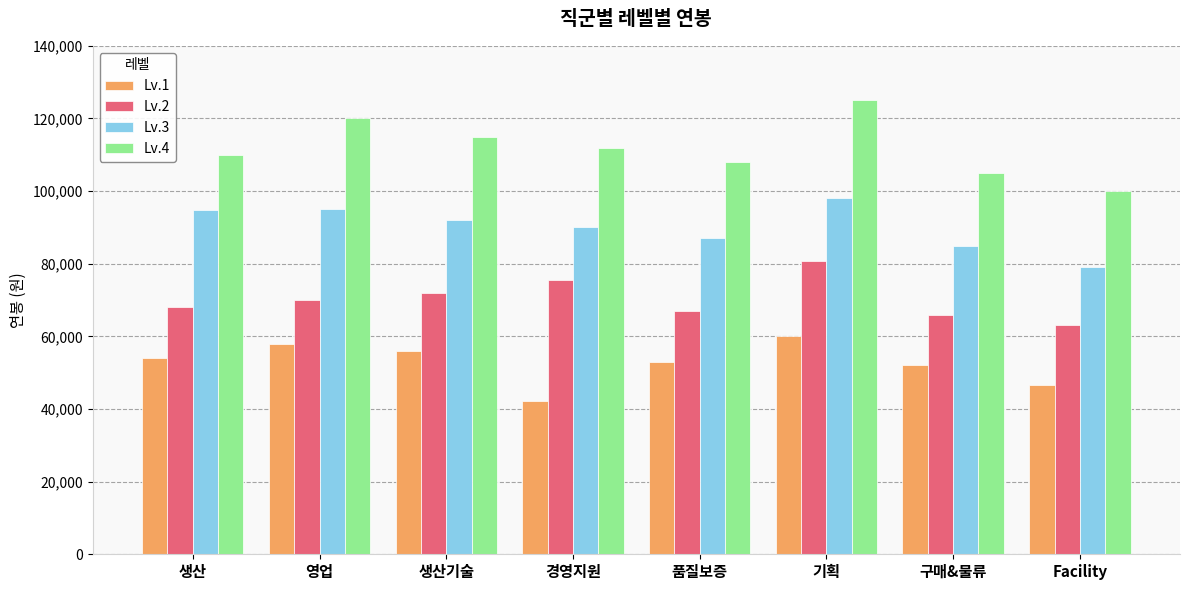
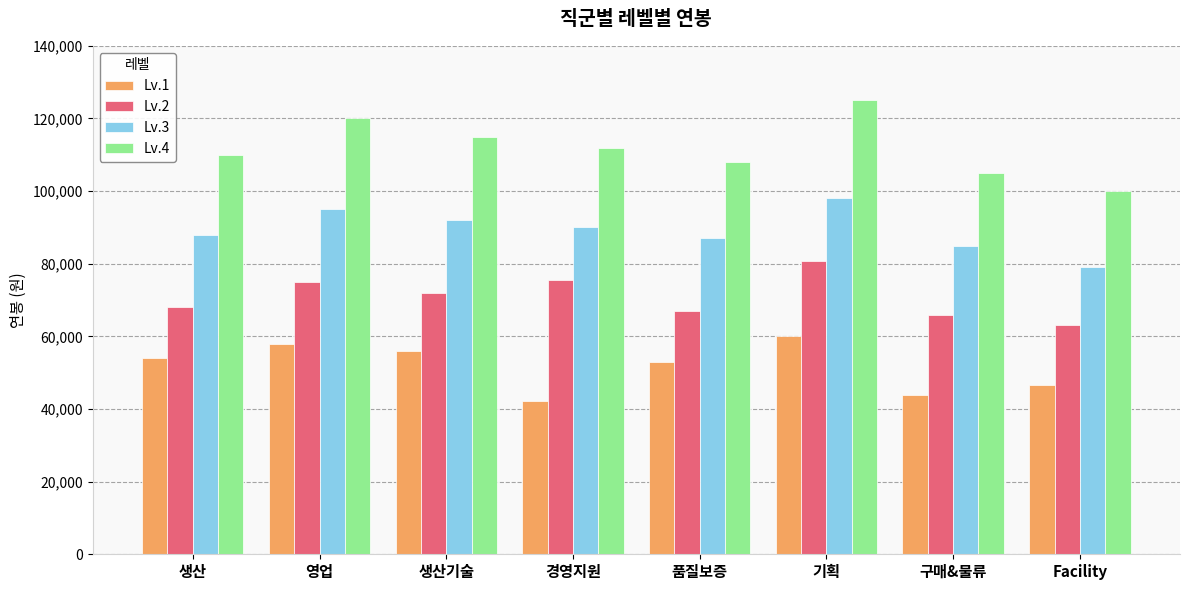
Lv.3, 생산: 95,000 -> 88,000
Lv.2, 영업: 70,000 -> 75,000
Lv.1, 구매&물류: 52,000 -> 44,000
